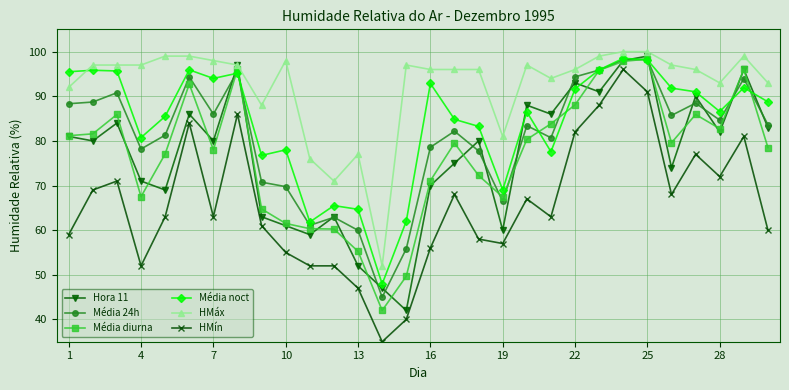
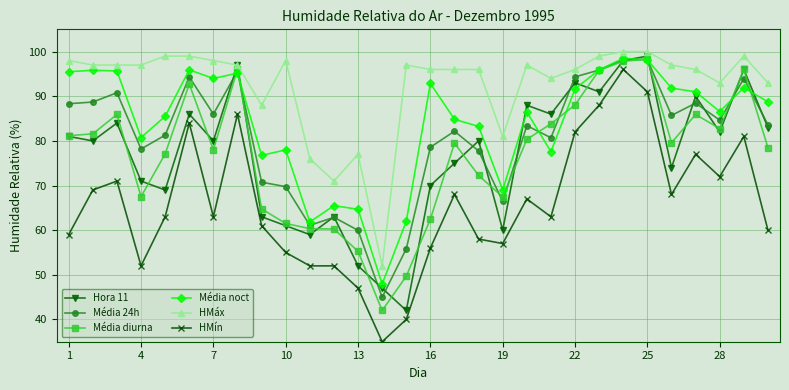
HMáx, 1: 92 -> 98
Média diurna, 16: 71 -> 62
